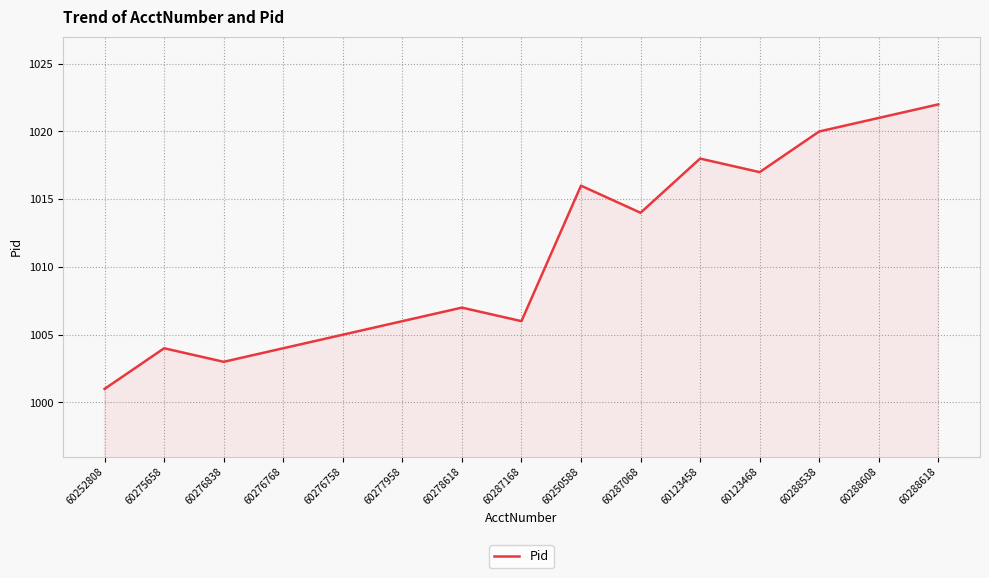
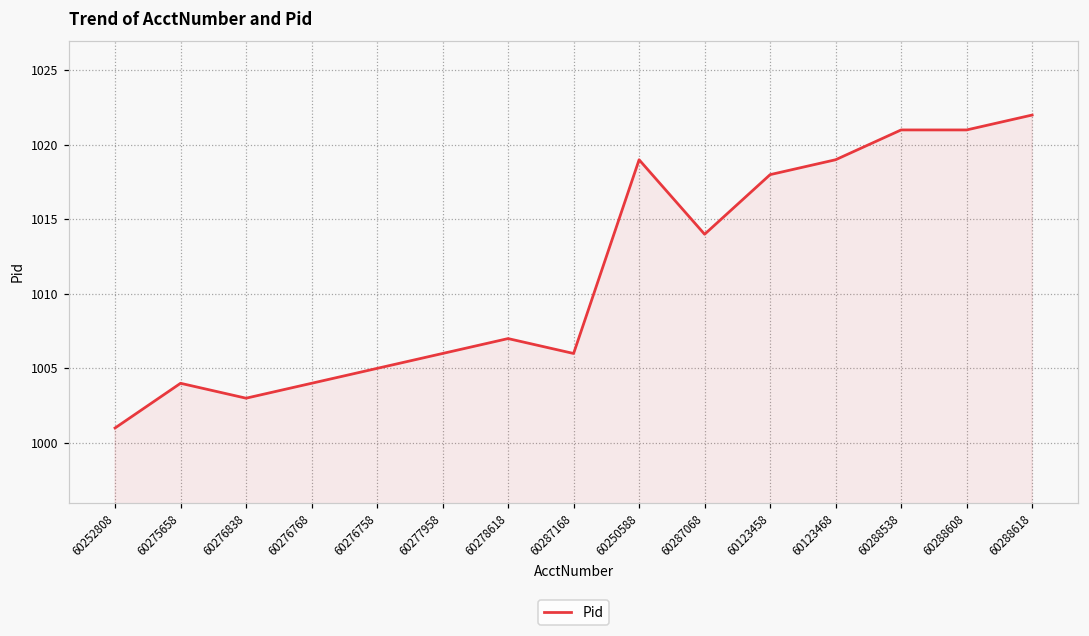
60250588: 1016 -> 1019
60123468: 1017 -> 1019
60288538: 1020 -> 1021
